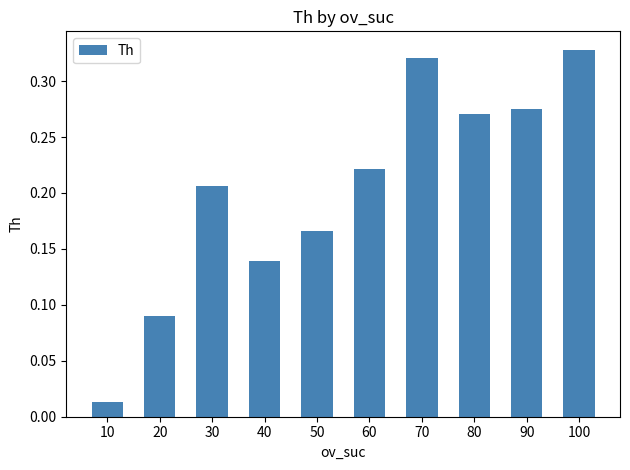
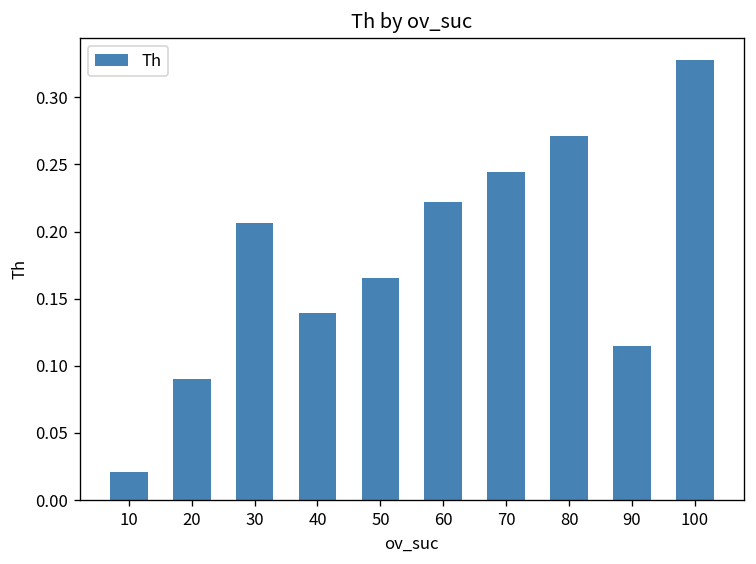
10: 0.013 -> 0.021
70: 0.320 -> 0.244
90: 0.275 -> 0.114
